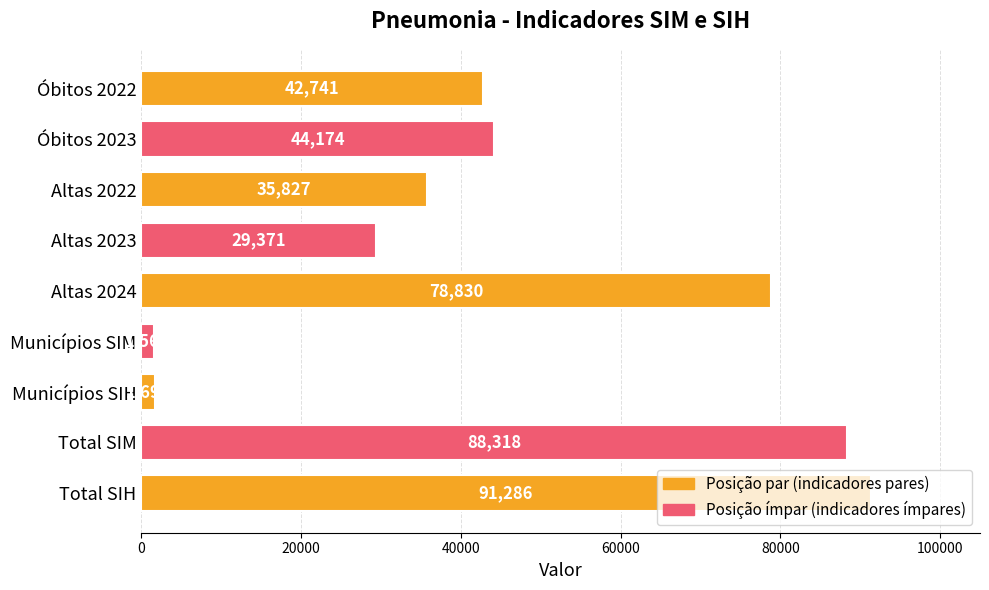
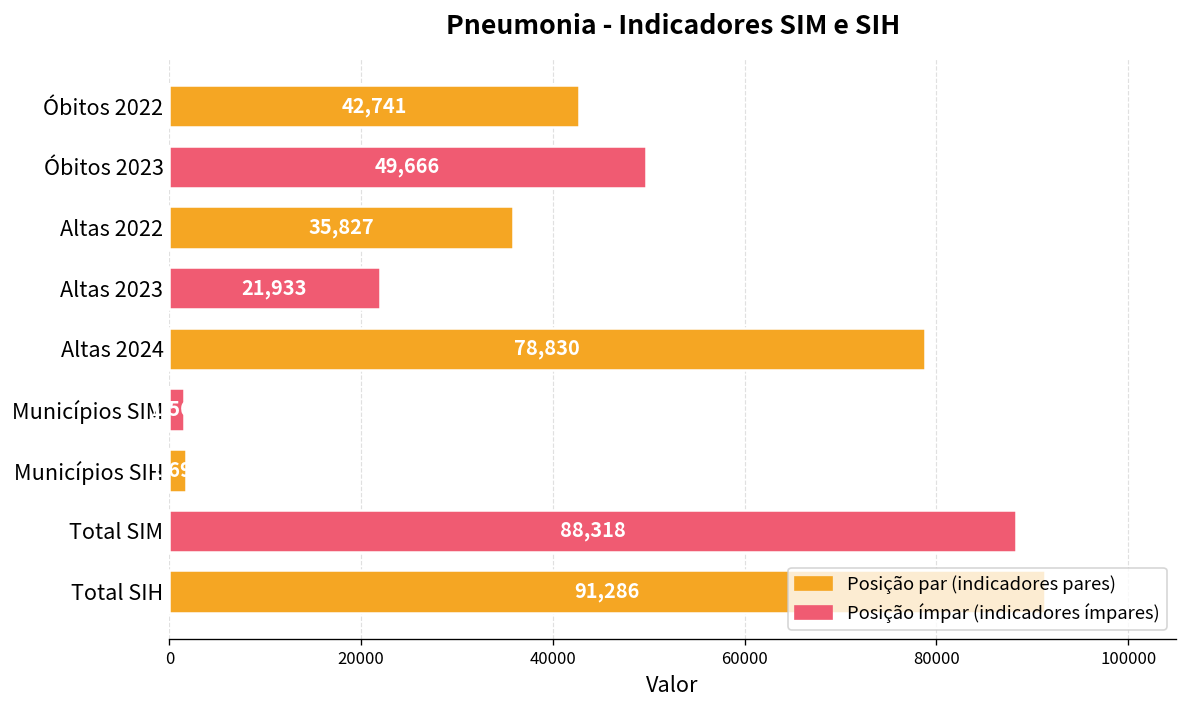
Óbitos 2023: 44,174 -> 49,666
Altas 2023: 29,371 -> 21,933
